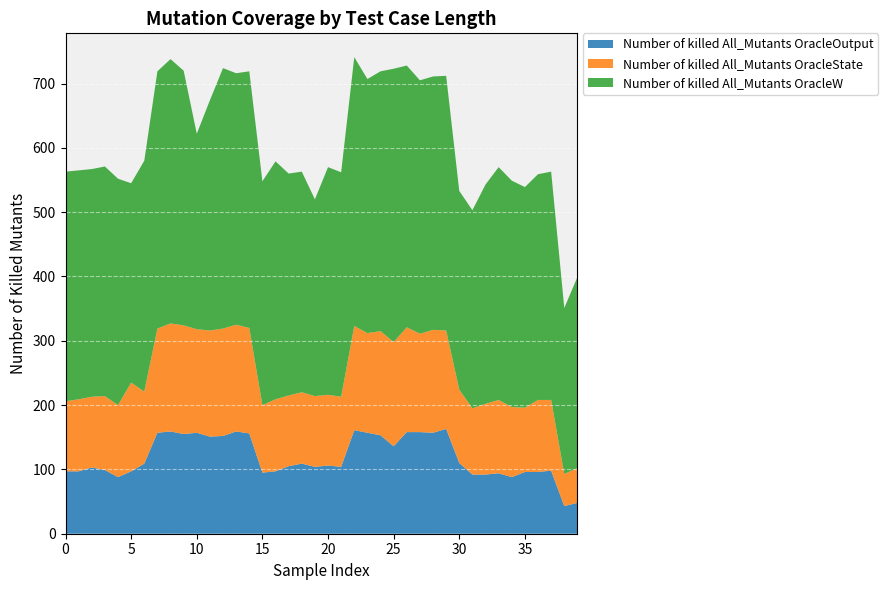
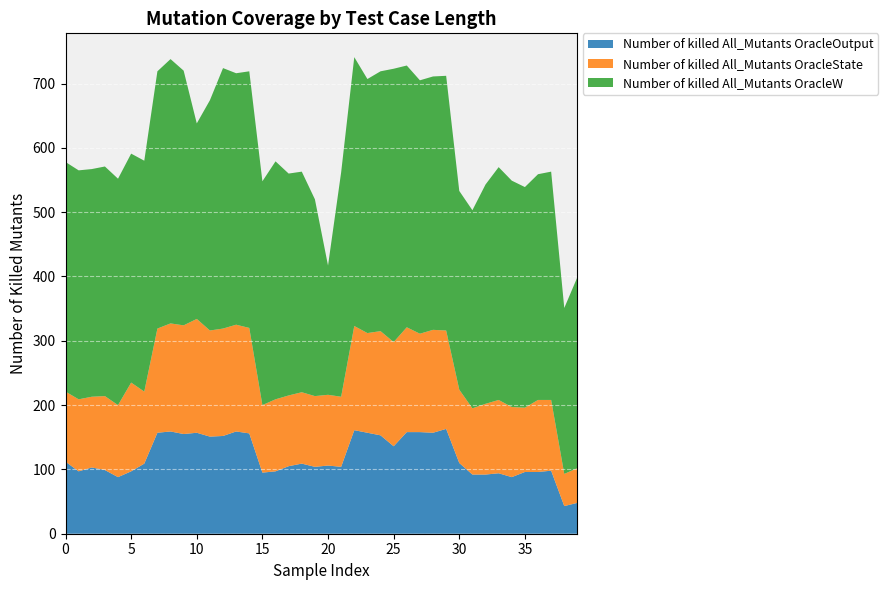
Number of killed All_Mutants OracleOutput, 0: 100 -> 110
Number of killed All_Mutants OracleW, 5: 310 -> 360
Number of killed All_Mutants OracleState, 10: 160 -> 180
Number of killed All_Mutants OracleW, 20: 350 -> 200
